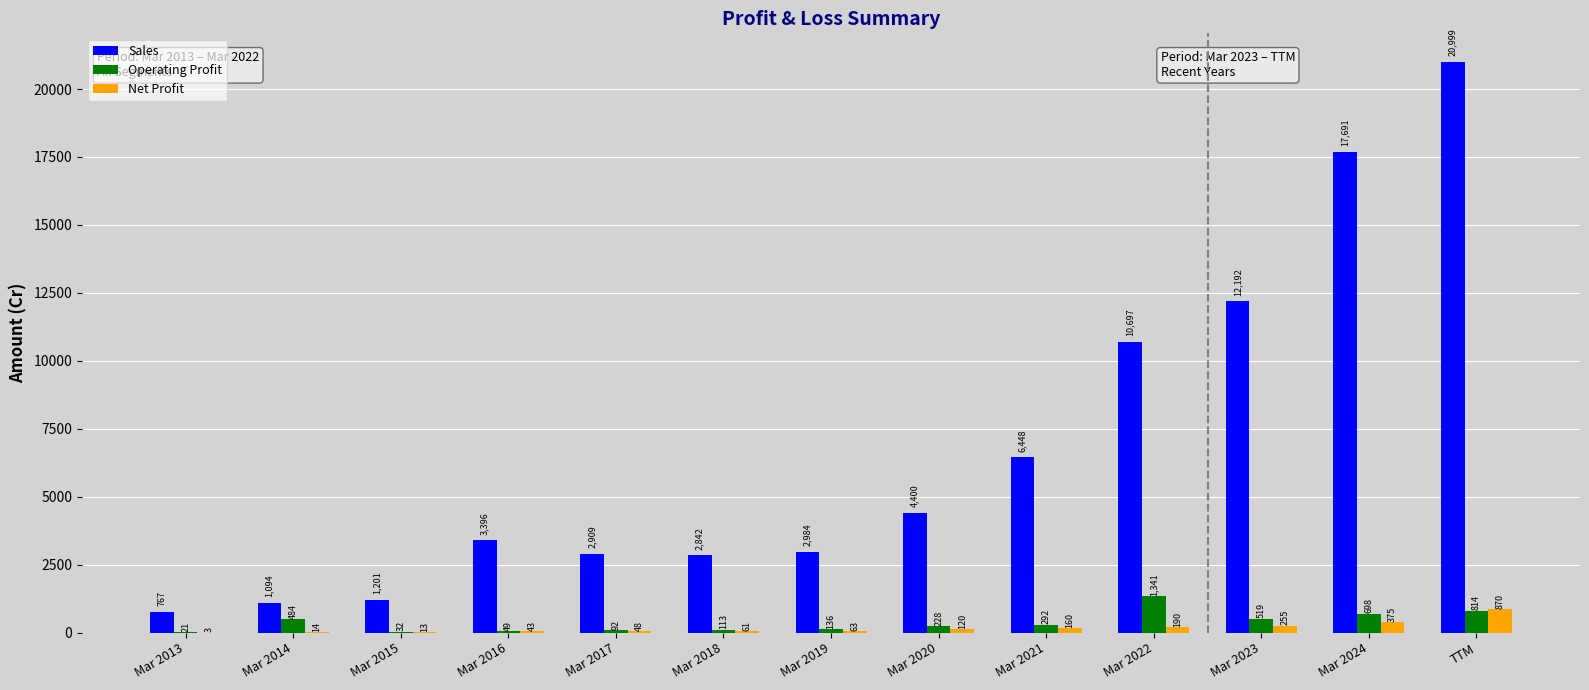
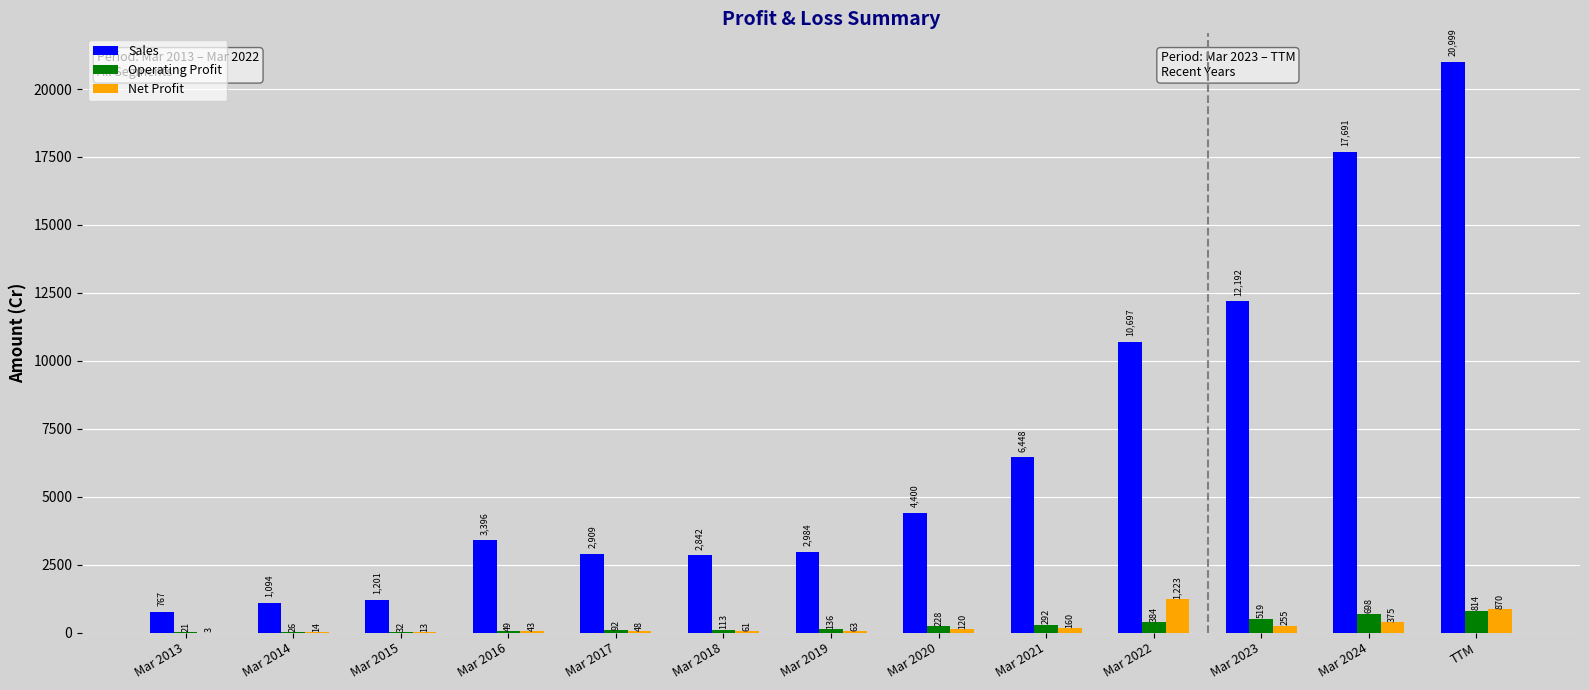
Operating Profit, Mar 2014: 484 -> 26
Operating Profit, Mar 2022: 1,341 -> 384
Net Profit, Mar 2022: 190 -> 1,223
